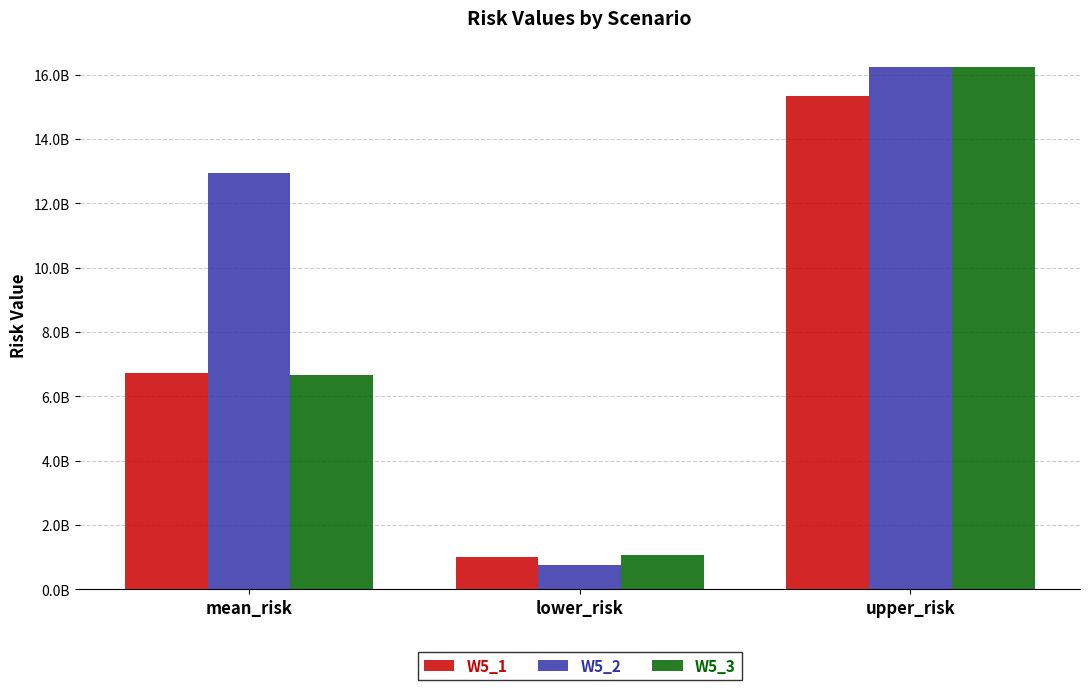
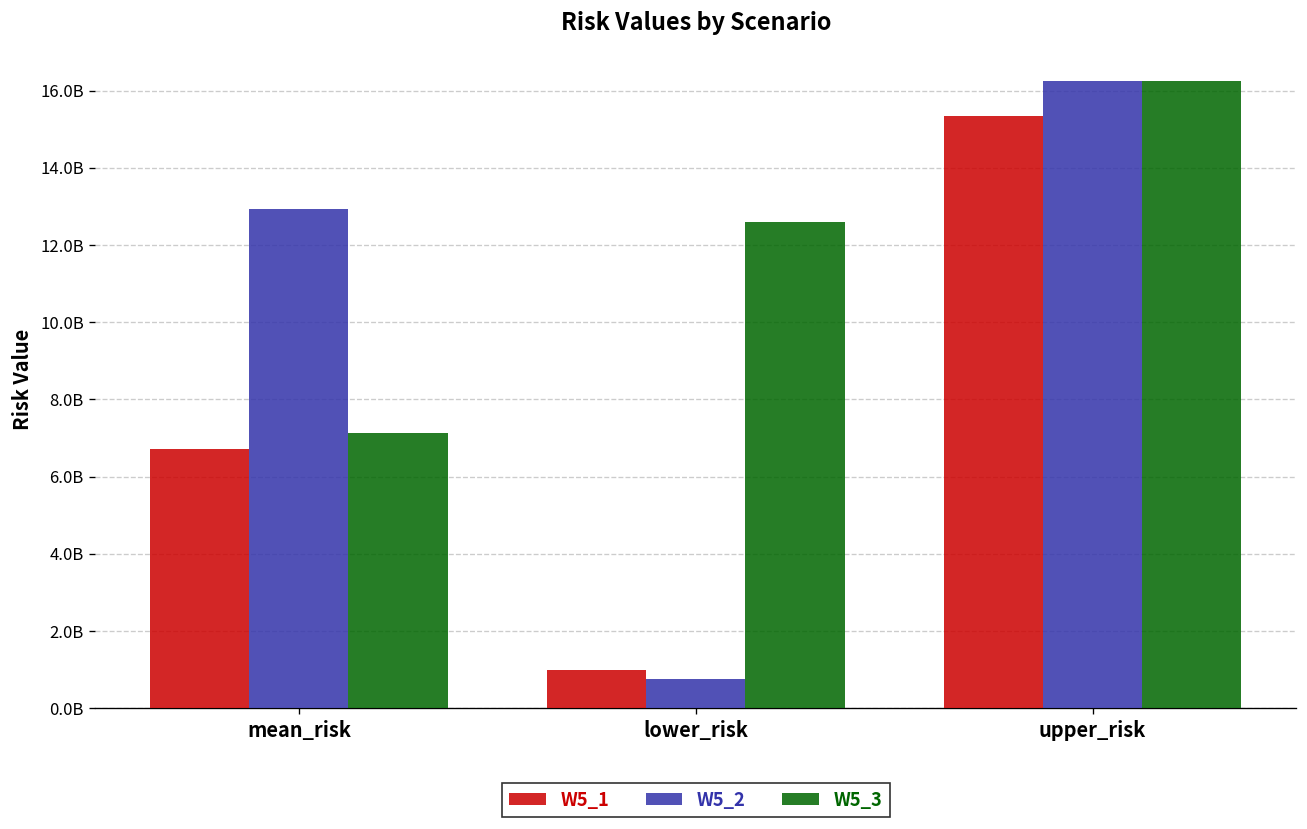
W5_3, mean_risk: 6700000000 -> 7100000000
W5_3, lower_risk: 1100000000 -> 12600000000
